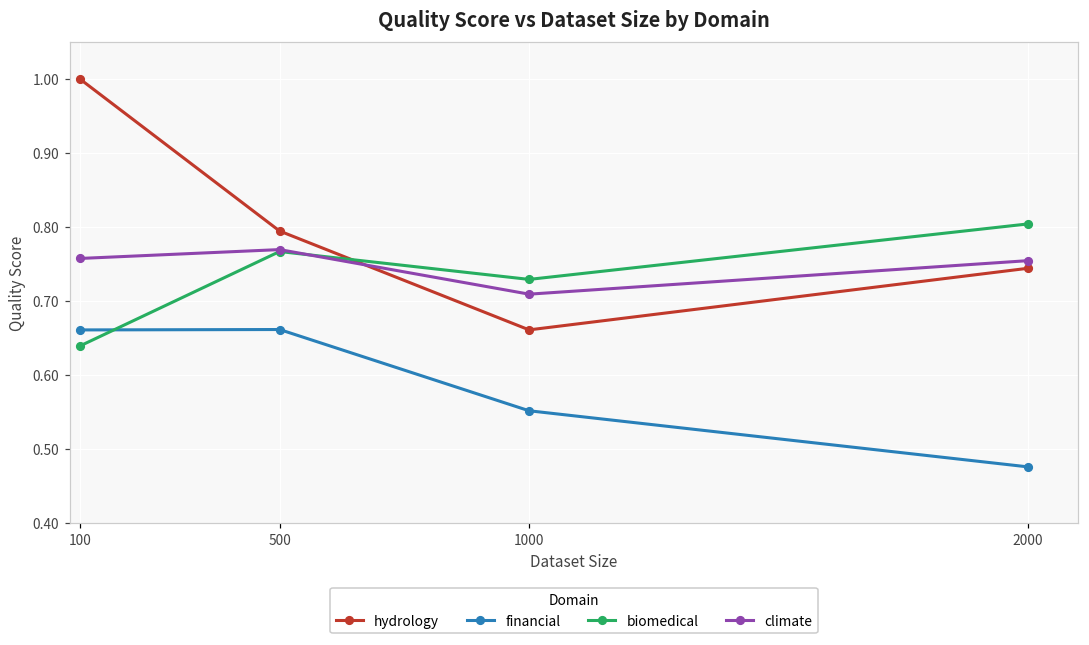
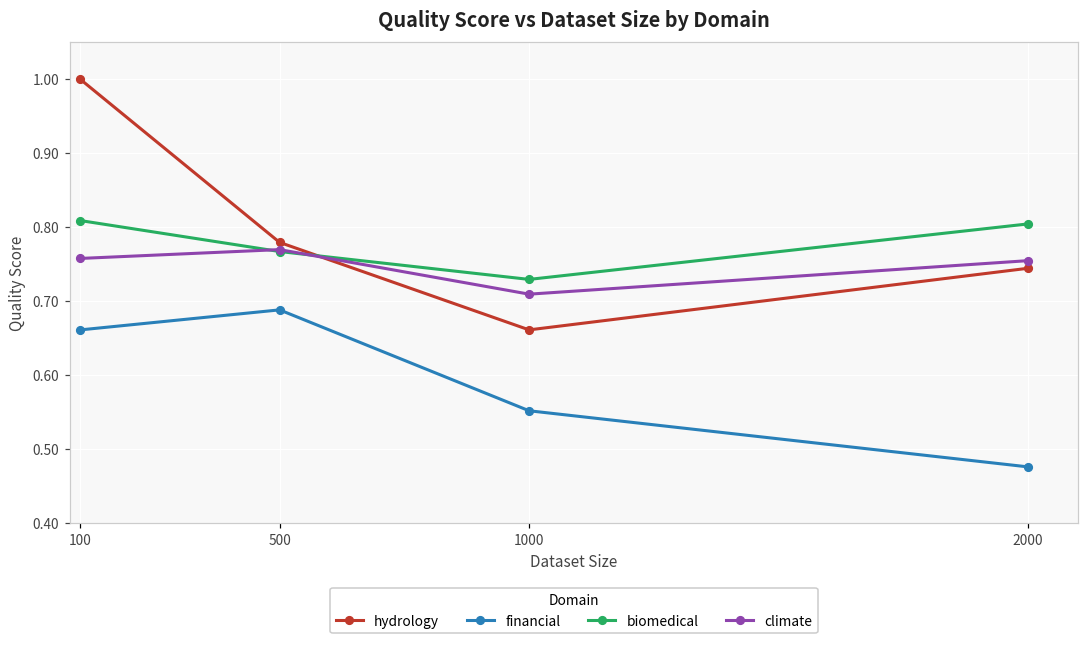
biomedical, 100: 0.64 -> 0.81
hydrology, 500: 0.79 -> 0.78
financial, 500: 0.66 -> 0.69
